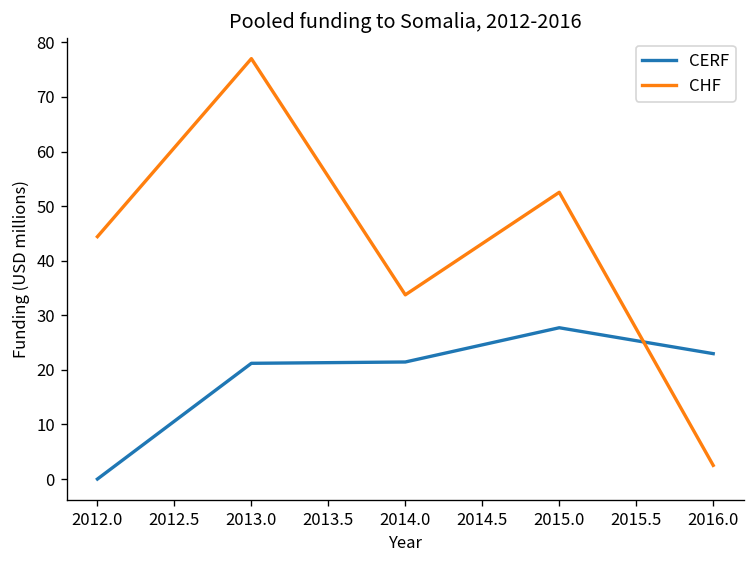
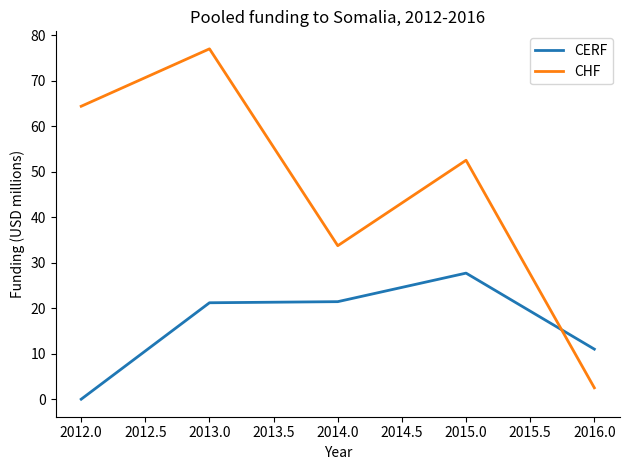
CHF, 2012.0: 44 -> 64
CERF, 2016.0: 23 -> 11
